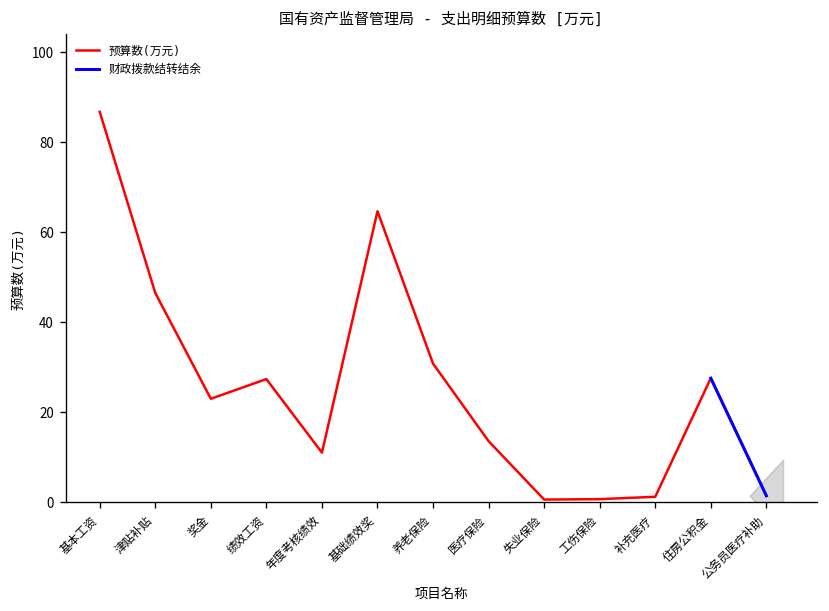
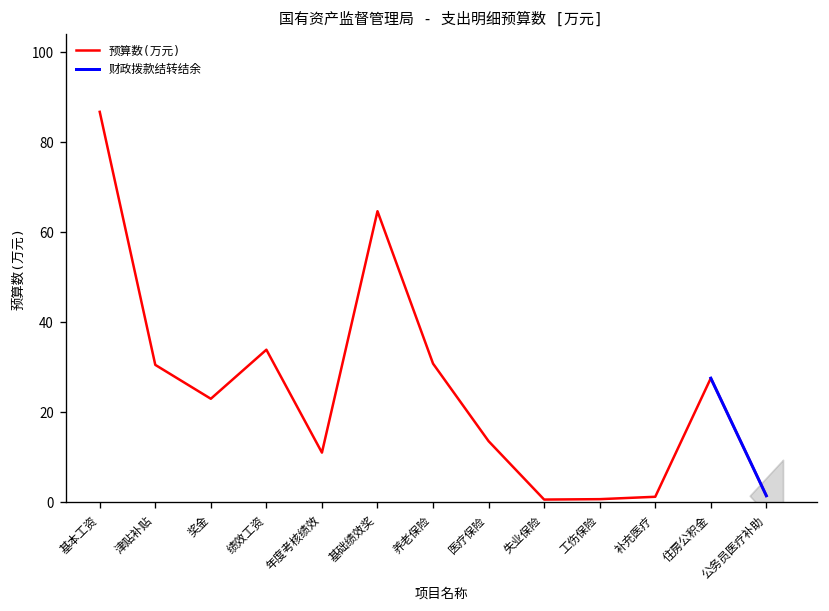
预算数(万元), 津贴补贴: 47 -> 31
预算数(万元), 绩效工资: 27 -> 34
